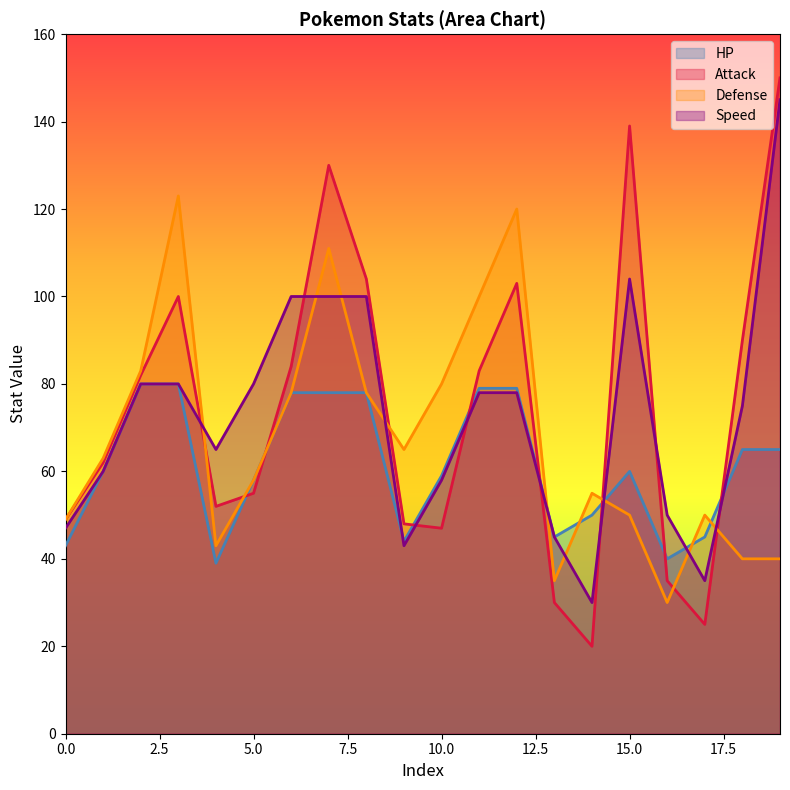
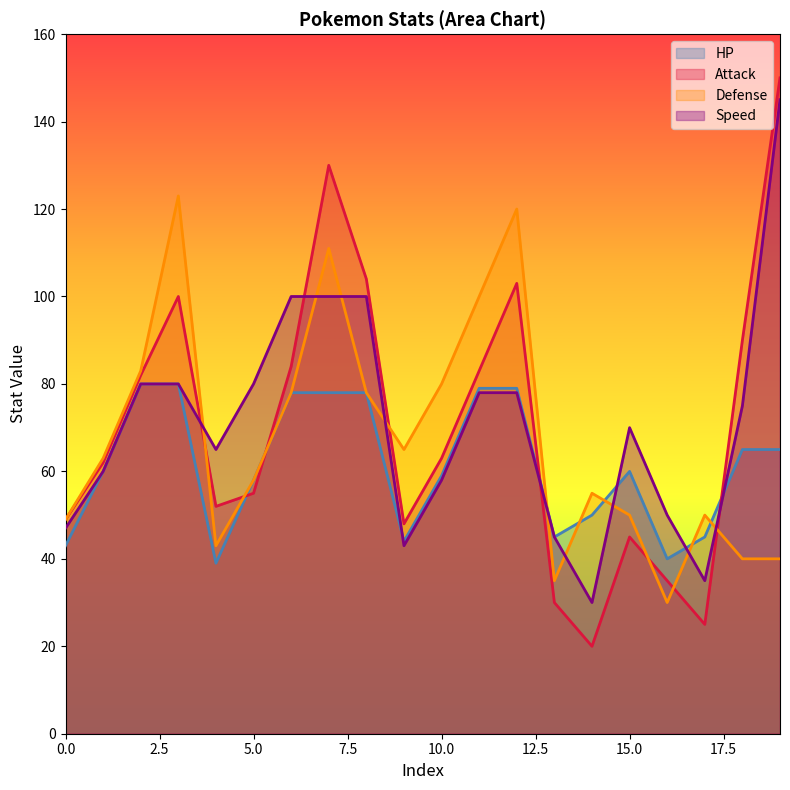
Attack, 10.0: 47 -> 63
Attack, 15.0: 139 -> 45
Speed, 15.0: 104 -> 70
